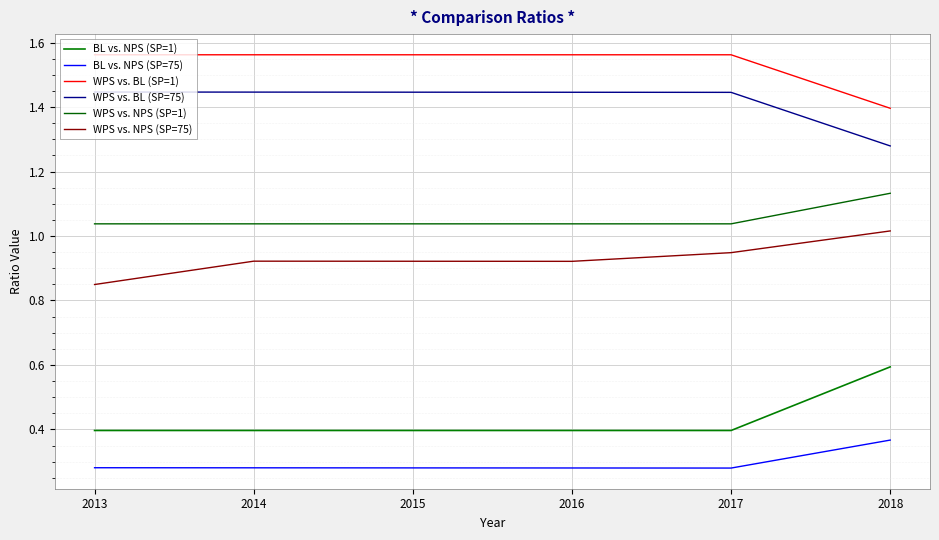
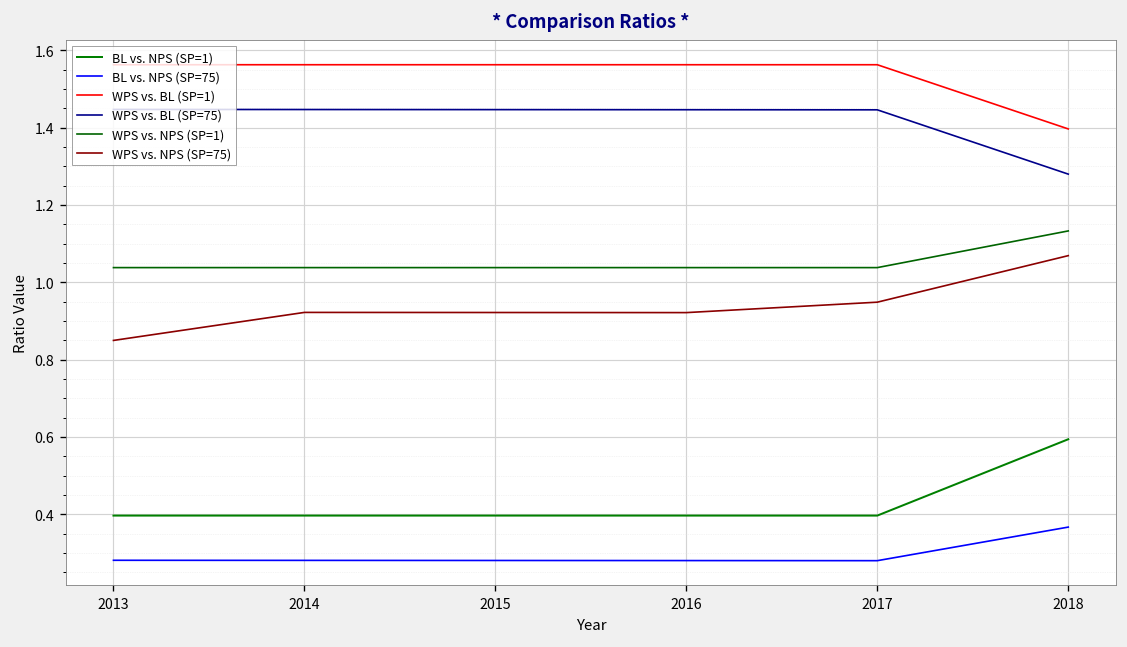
WPS vs. NPS (SP=75), 2018: 1.02 -> 1.07
